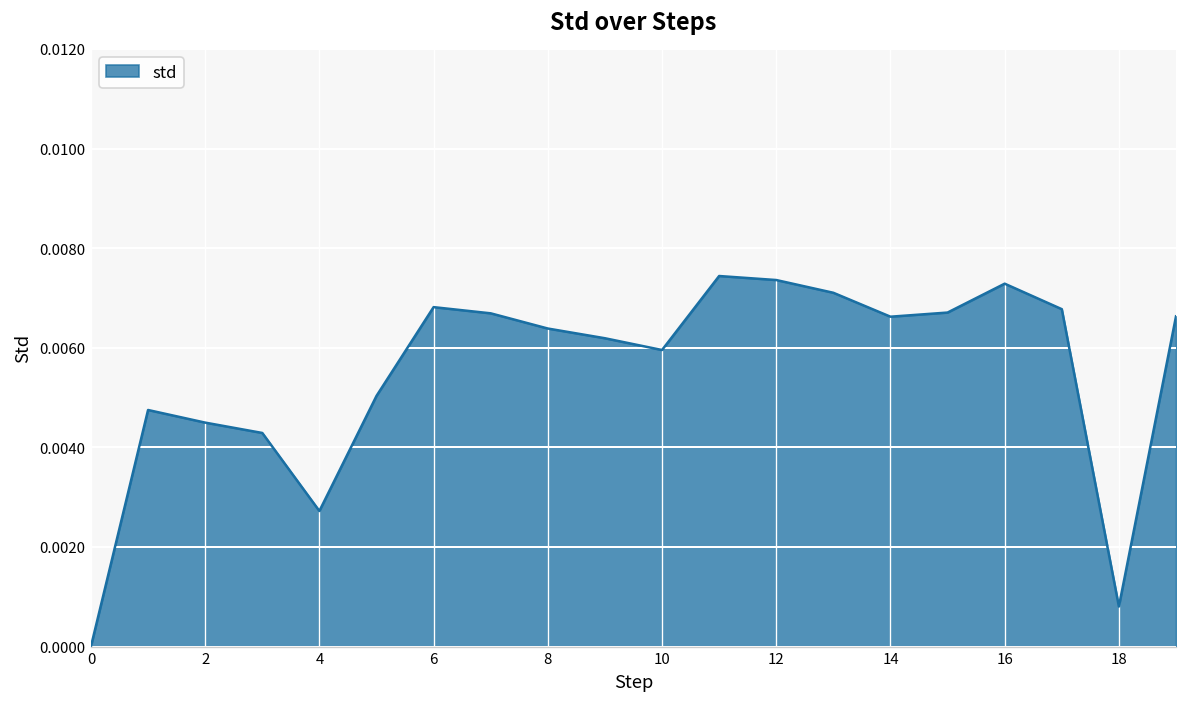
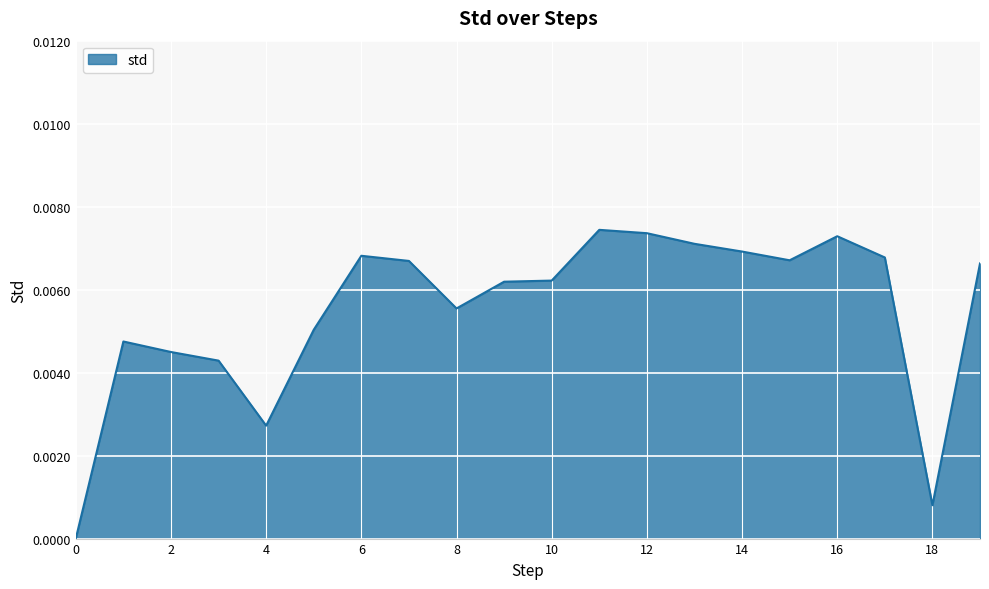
8: 0.0064 -> 0.0055
10: 0.0060 -> 0.0062
14: 0.0066 -> 0.0069
